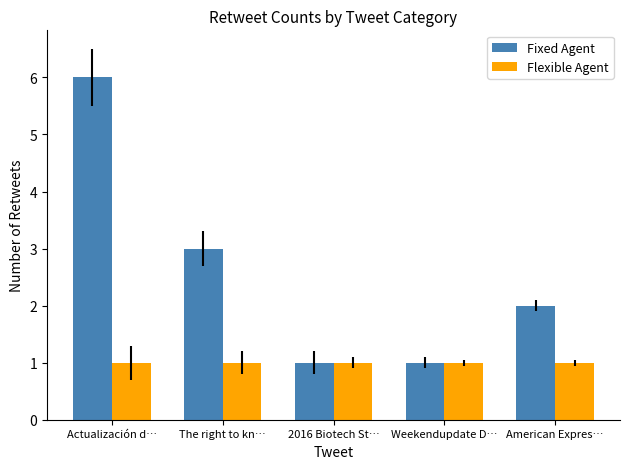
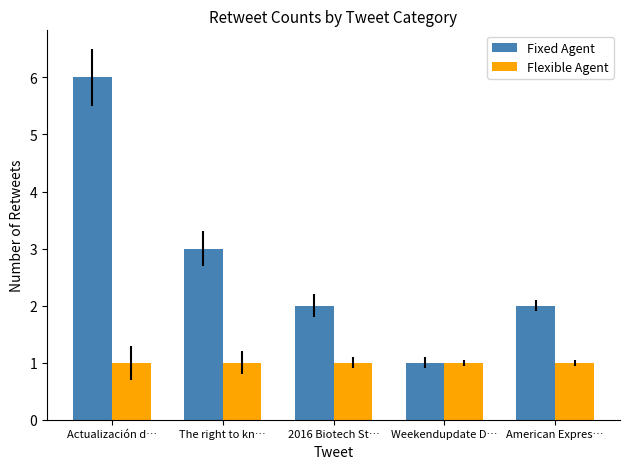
Fixed Agent, 2016 Biotech St…: 1 -> 2
